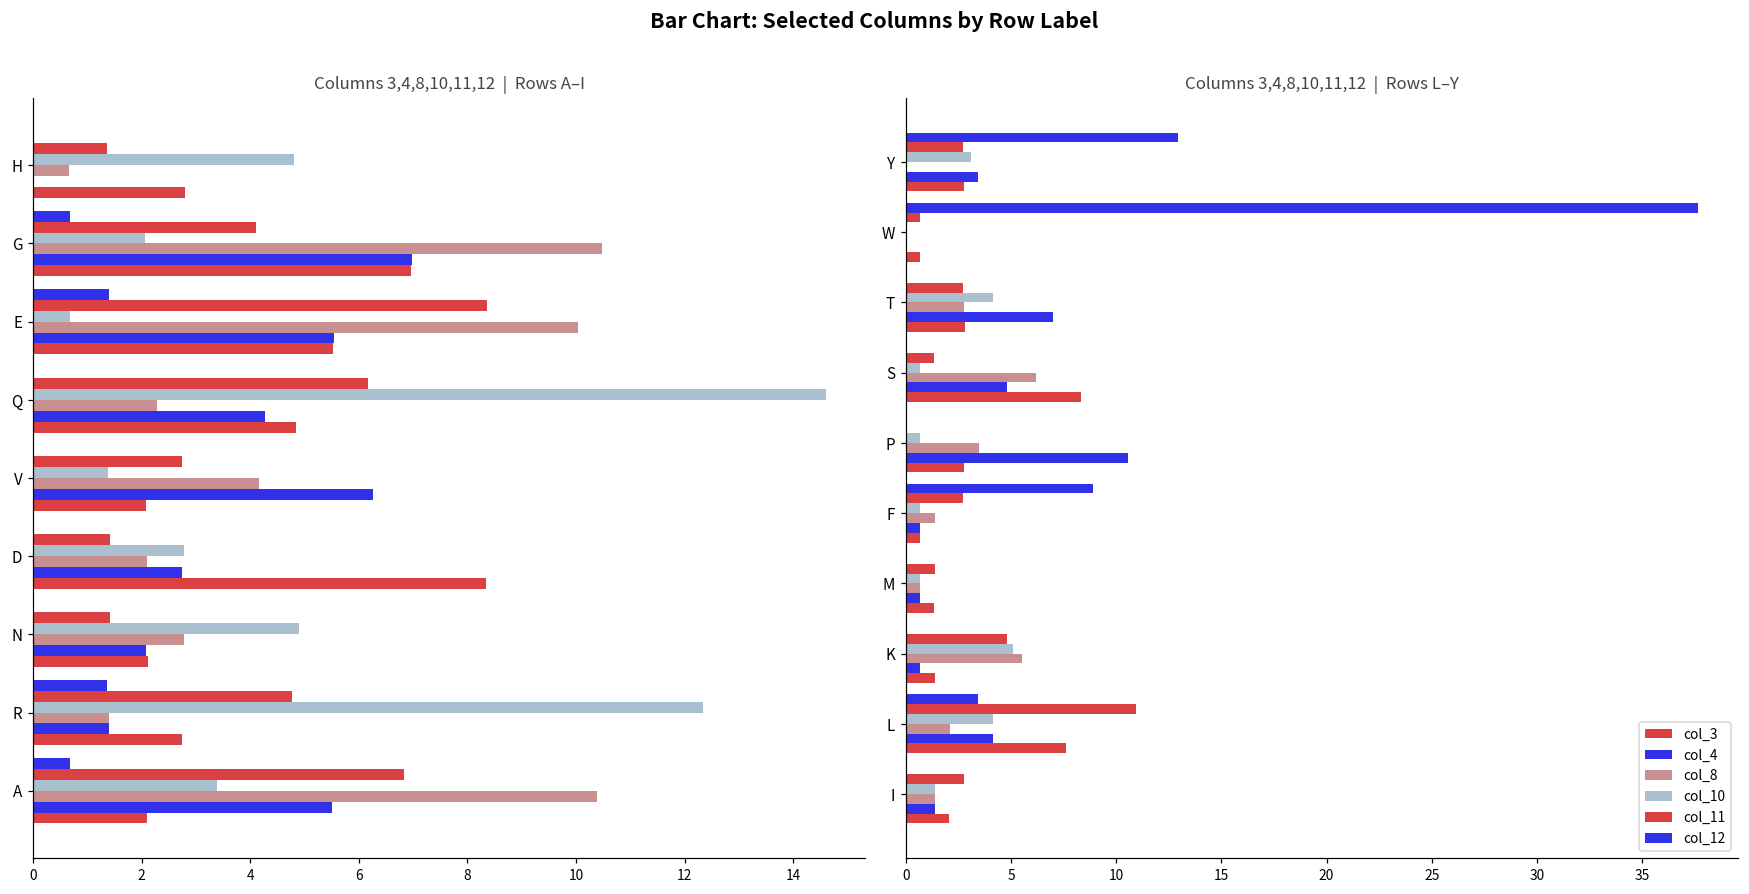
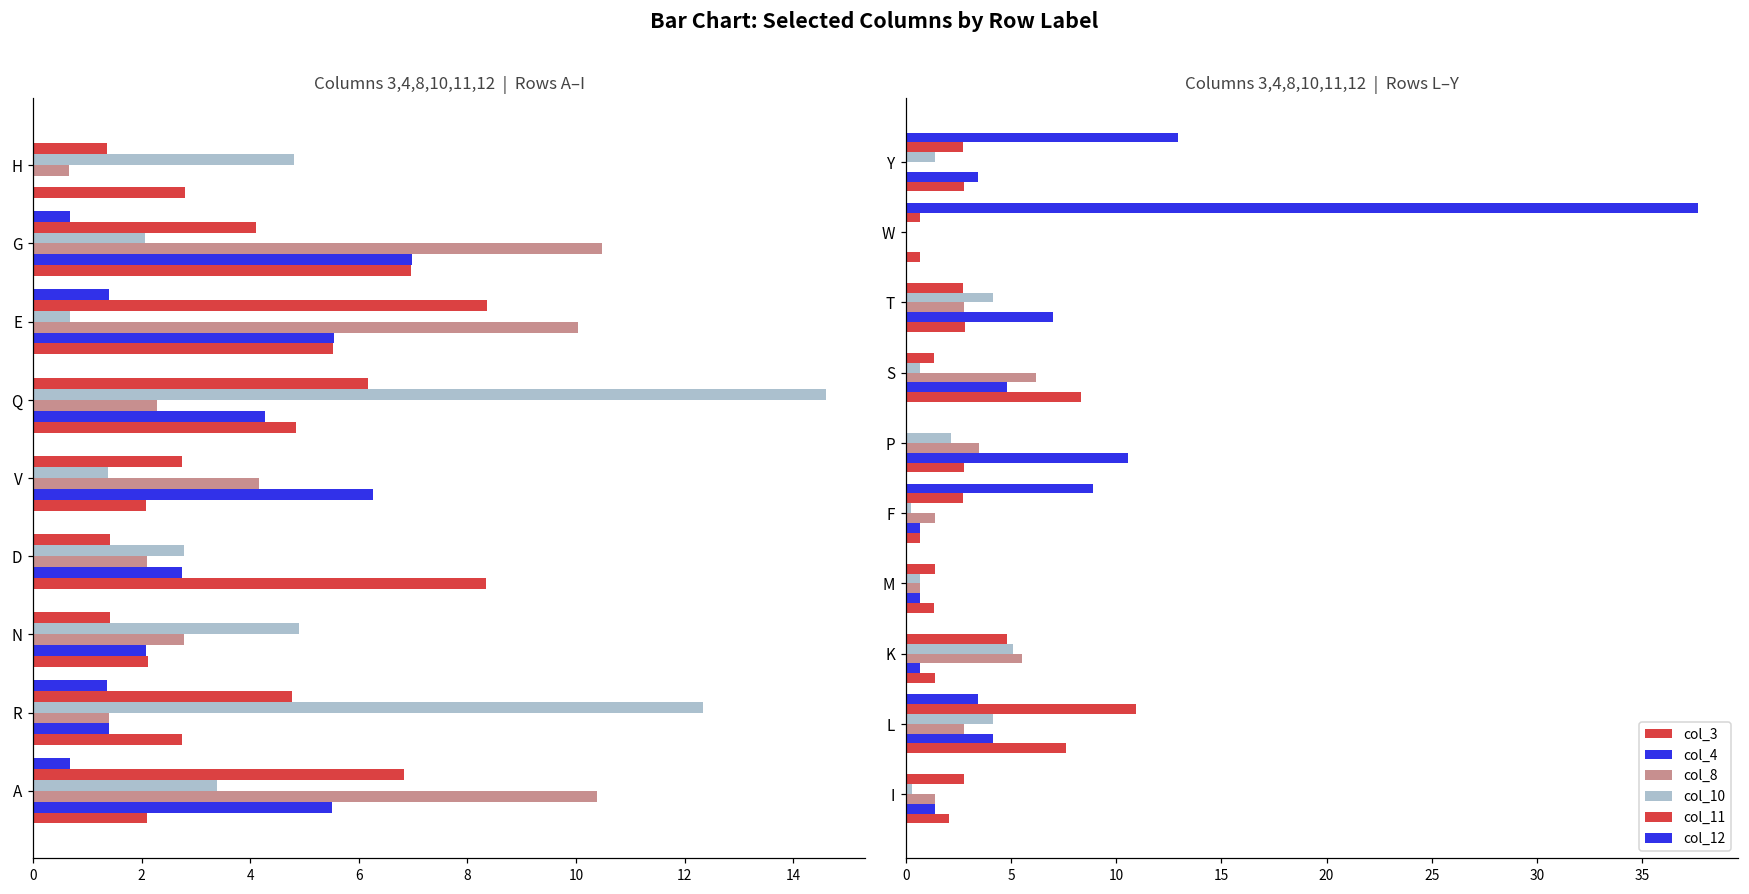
Columns 3,4,8,10,11,12 | Rows L–Y, col_10, Y: 3.1 -> 1.4
Columns 3,4,8,10,11,12 | Rows L–Y, col_10, P: 0.7 -> 2.2
Columns 3,4,8,10,11,12 | Rows L–Y, col_10, F: 0.7 -> 0.2
Columns 3,4,8,10,11,12 | Rows L–Y, col_8, L: 2.1 -> 2.8
Columns 3,4,8,10,11,12 | Rows L–Y, col_10, I: 1.4 -> 0.3
